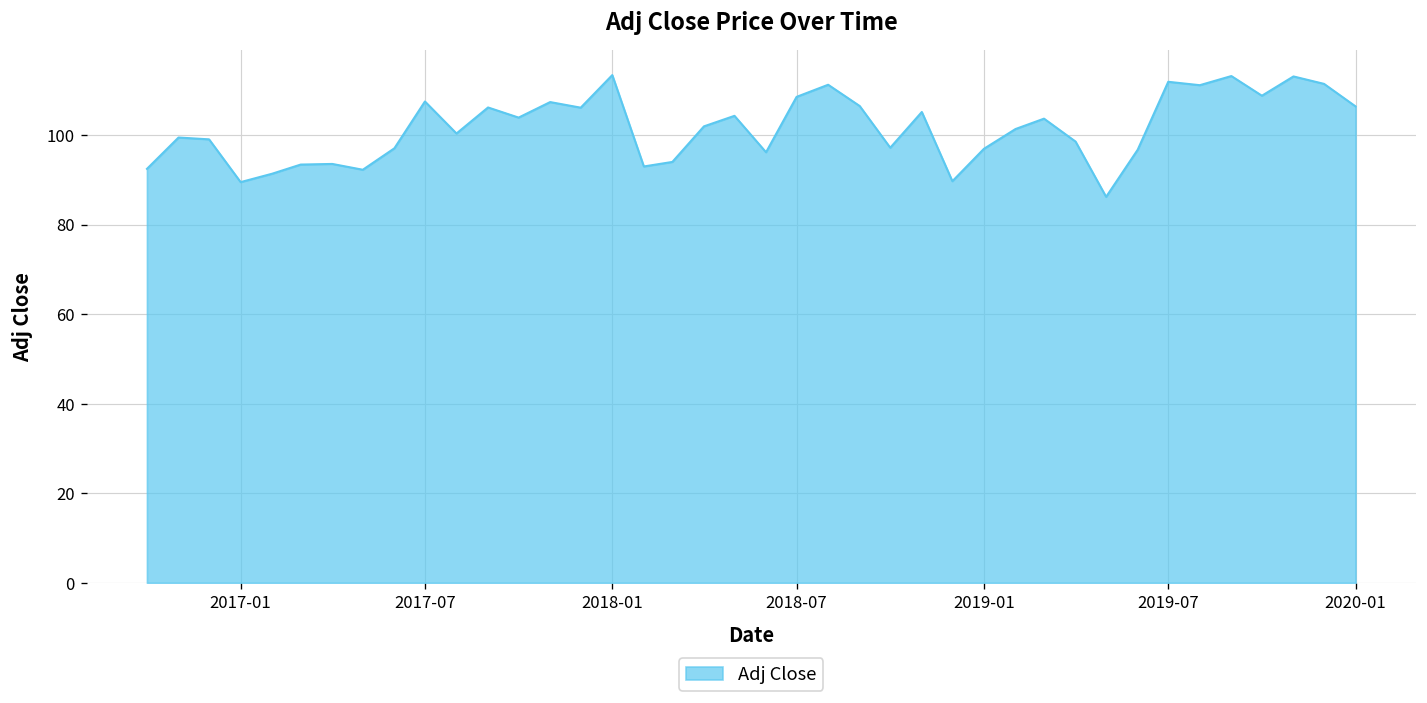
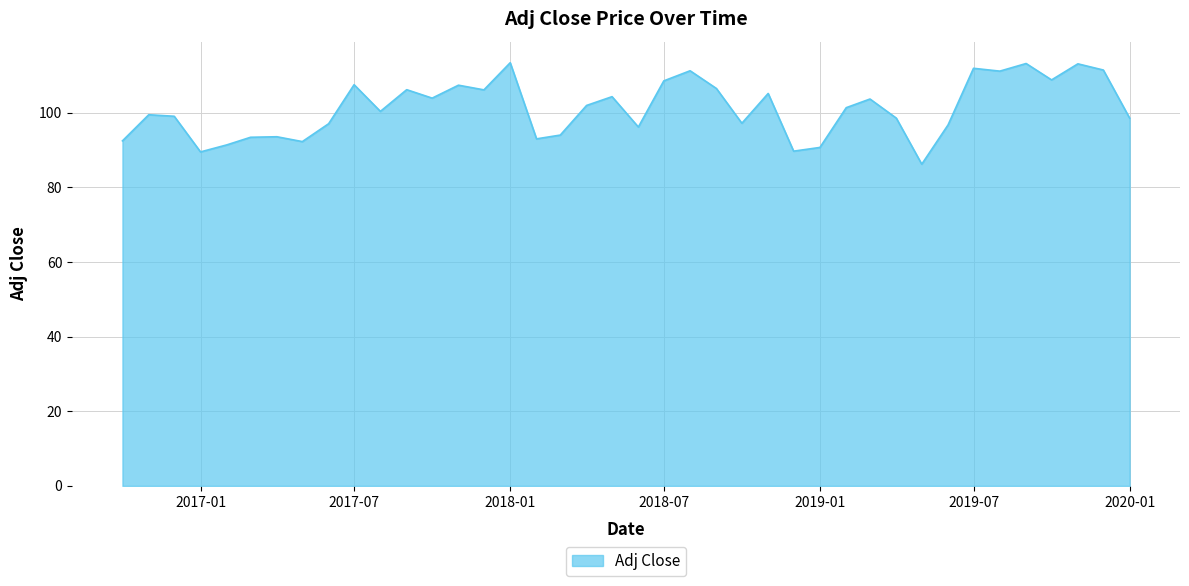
2019-01: 97 -> 91
2020-01: 106 -> 99
